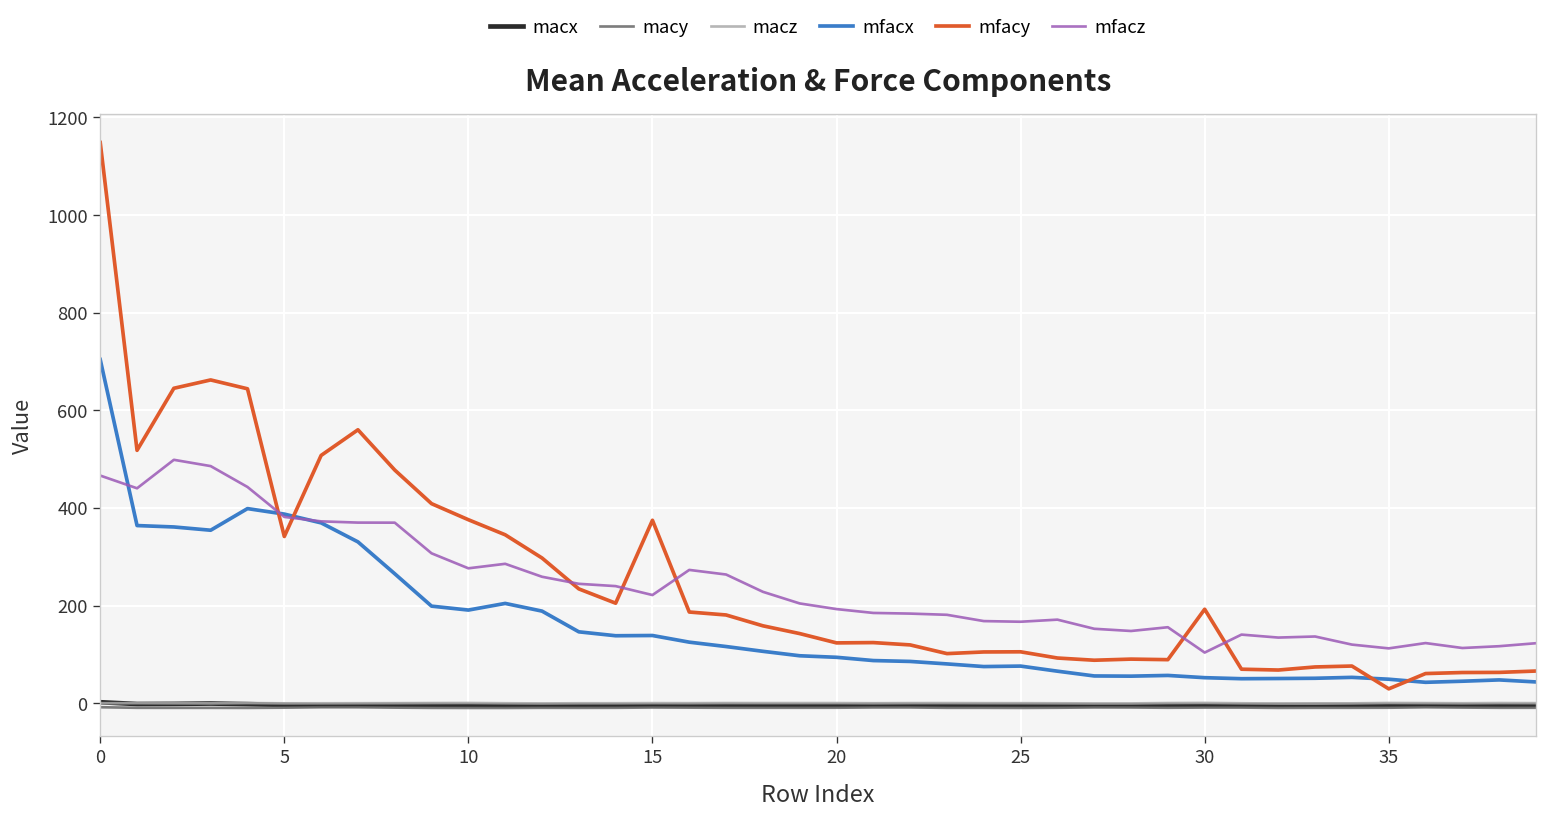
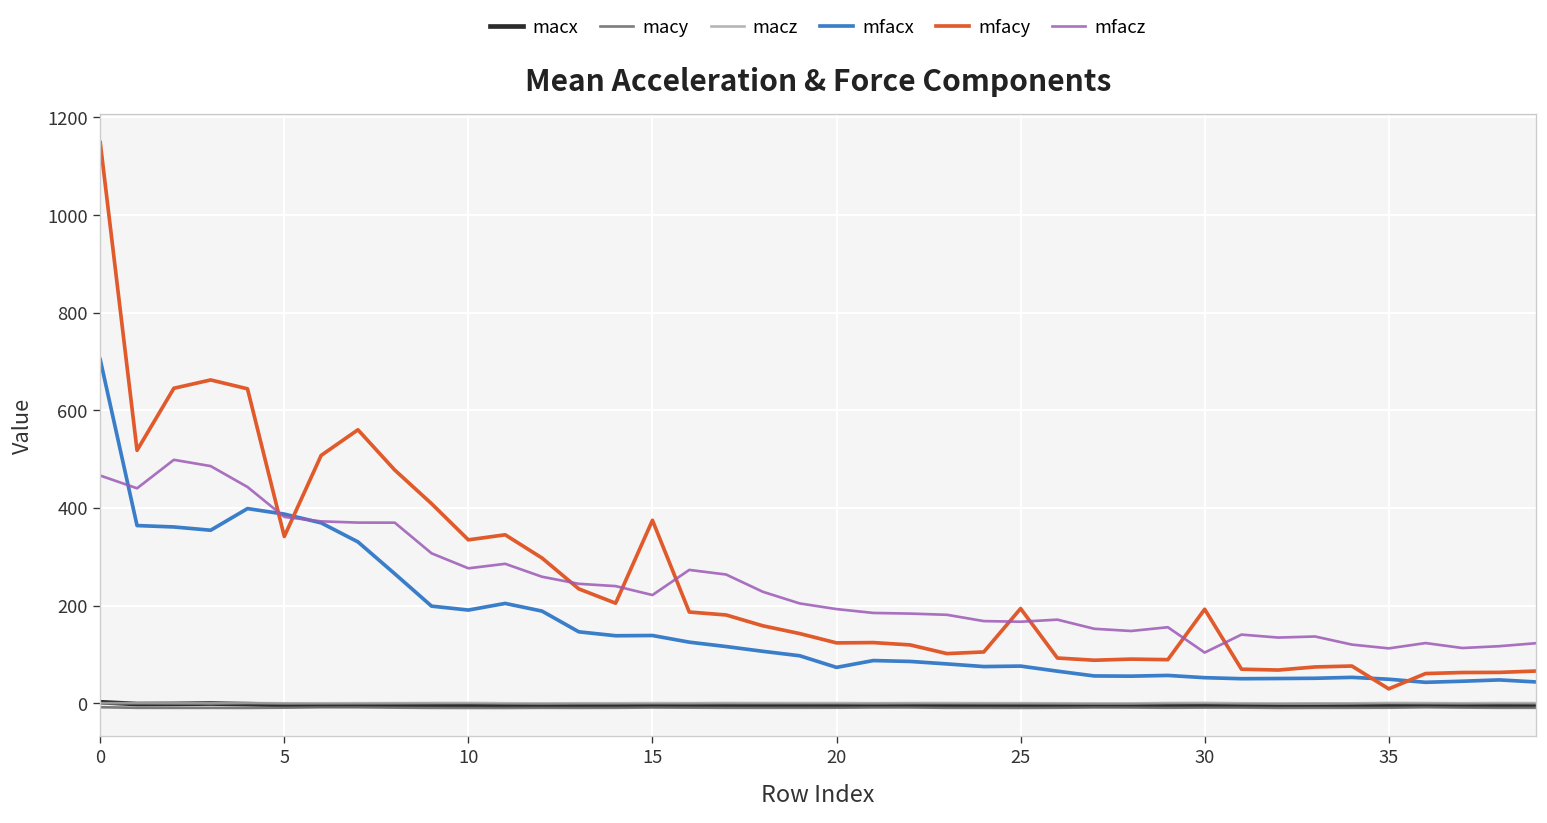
mfacy, 10: 380 -> 330
mfacx, 20: 90 -> 70
mfacy, 25: 110 -> 190
